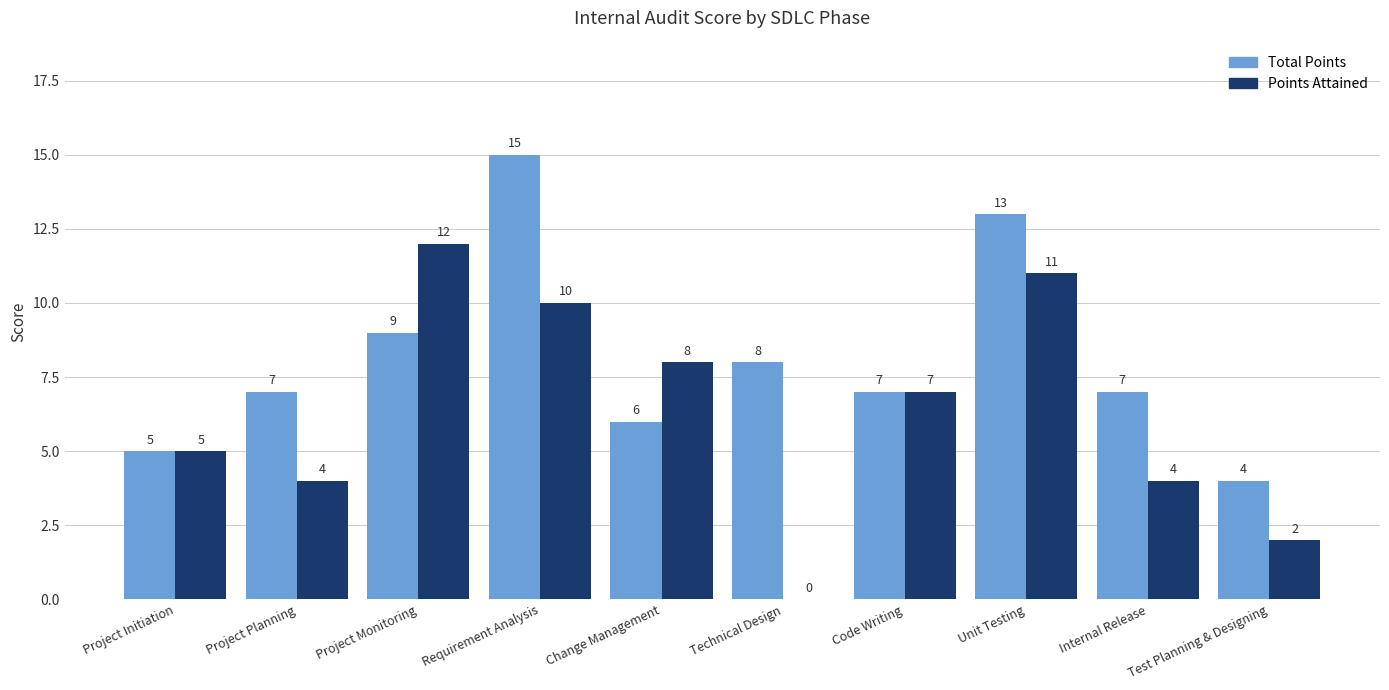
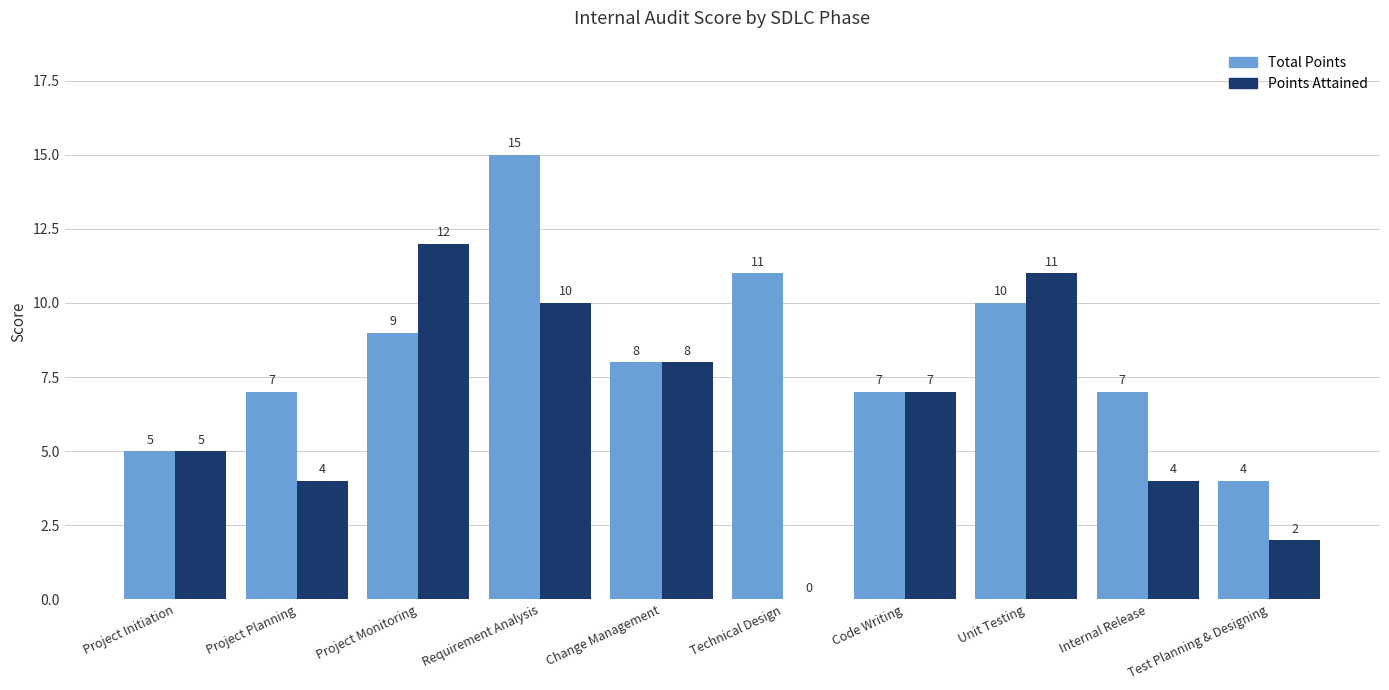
Total Points, Change Management: 6 -> 8
Total Points, Technical Design: 8 -> 11
Total Points, Unit Testing: 13 -> 10
